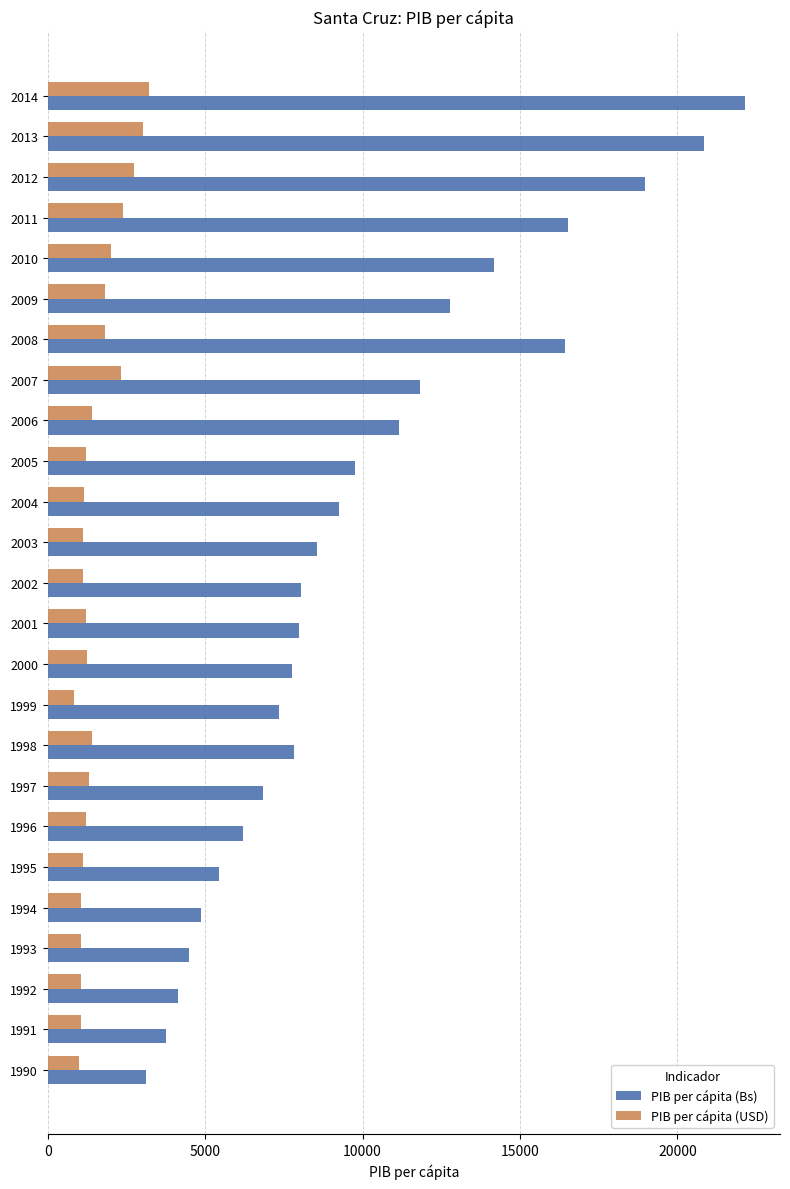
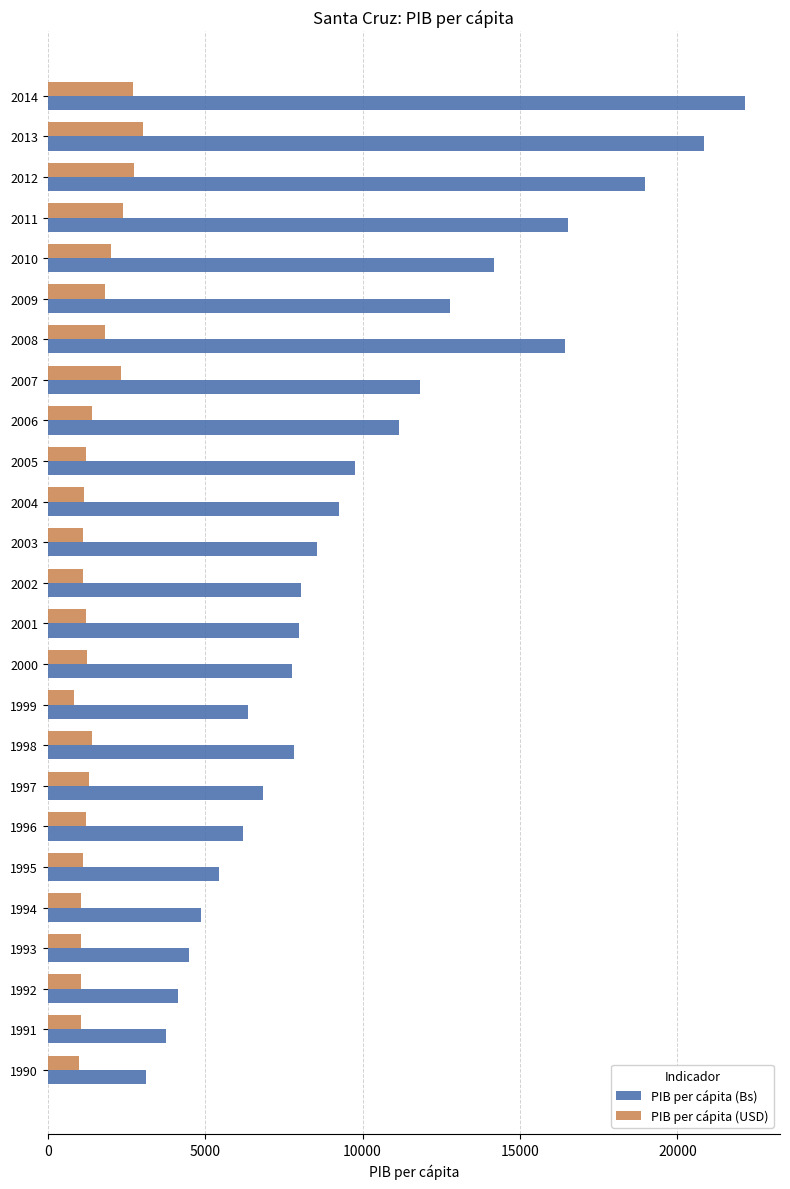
PIB per cápita (USD), 2014: 3200 -> 2700
PIB per cápita (Bs), 1999: 7300 -> 6400
